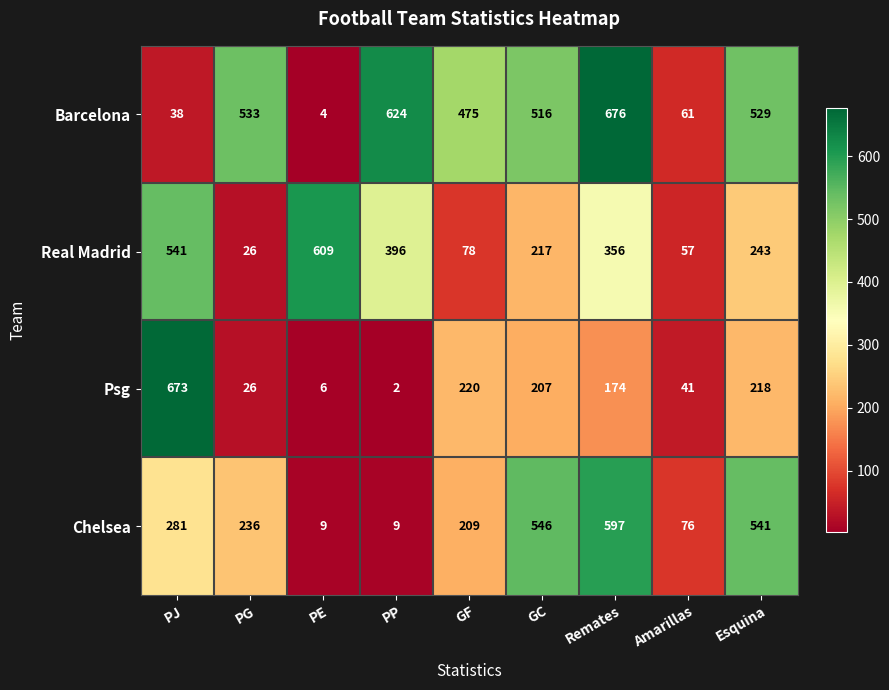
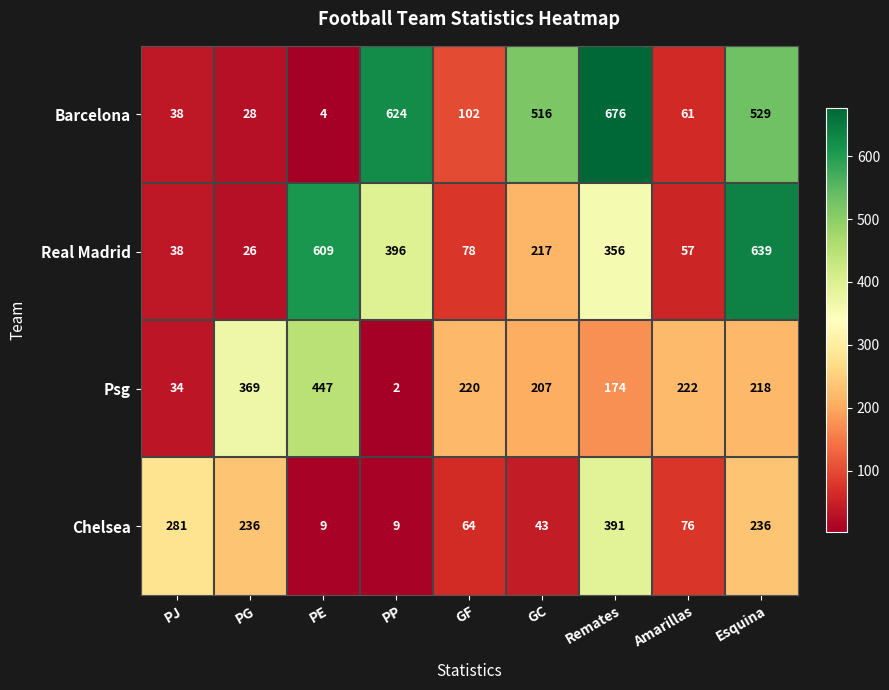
Barcelona, PG: 533 -> 28
Barcelona, GF: 475 -> 102
Real Madrid, PJ: 541 -> 38
Real Madrid, Esquina: 243 -> 639
Psg, PJ: 673 -> 34
Psg, PG: 26 -> 369
Psg, PE: 6 -> 447
Psg, Amarillas: 41 -> 222
Chelsea, GF: 209 -> 64
Chelsea, GC: 546 -> 43
Chelsea, Remates: 597 -> 391
Chelsea, Esquina: 541 -> 236
